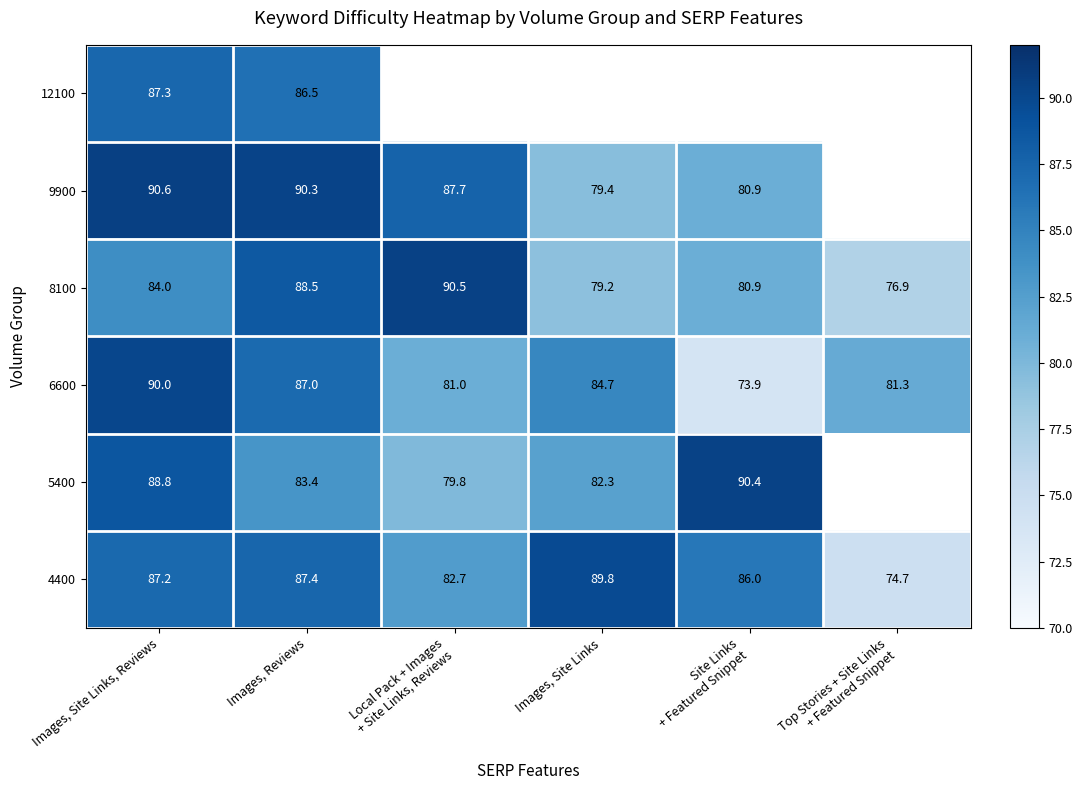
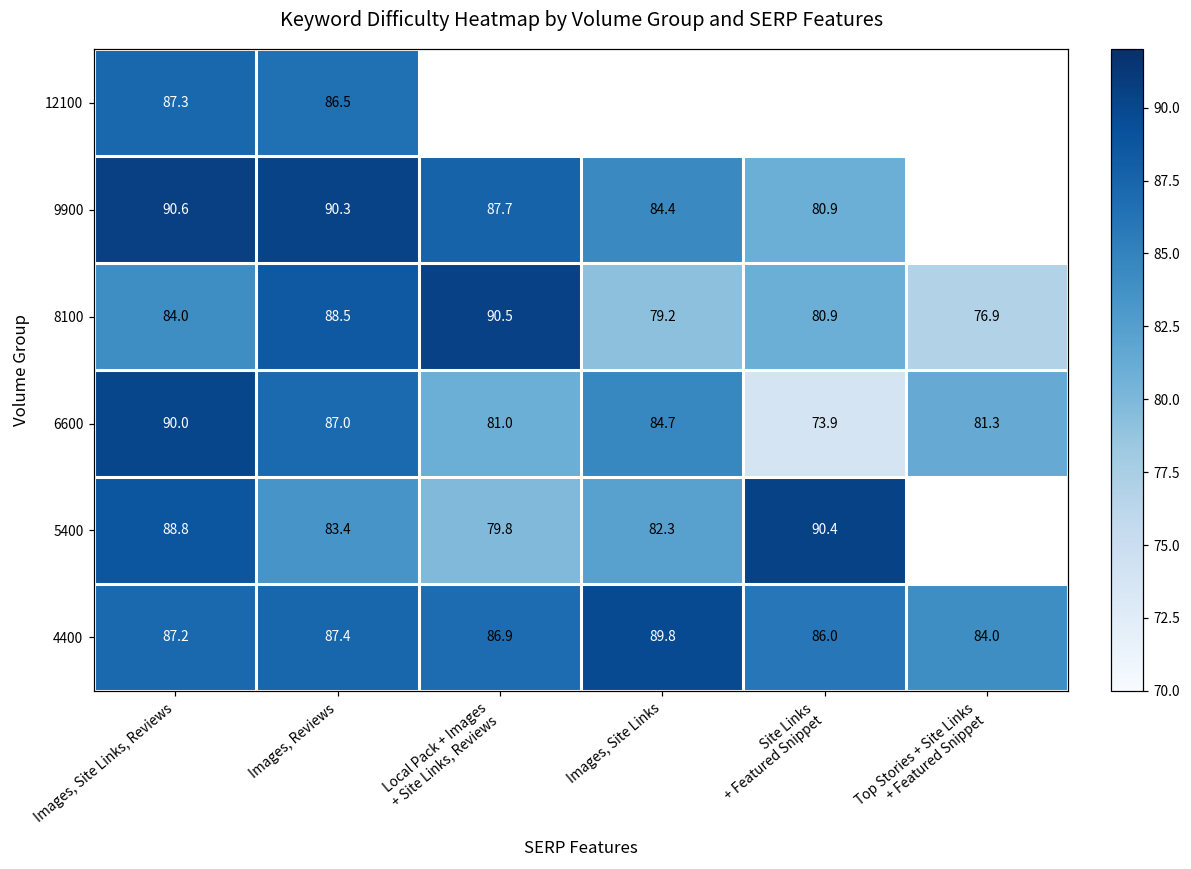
9900, Images, Site Links: 79.4 -> 84.4
4400, Local Pack + Images + Site Links, Reviews: 82.7 -> 86.9
4400, Top Stories + Site Links + Featured Snippet: 74.7 -> 84.0
